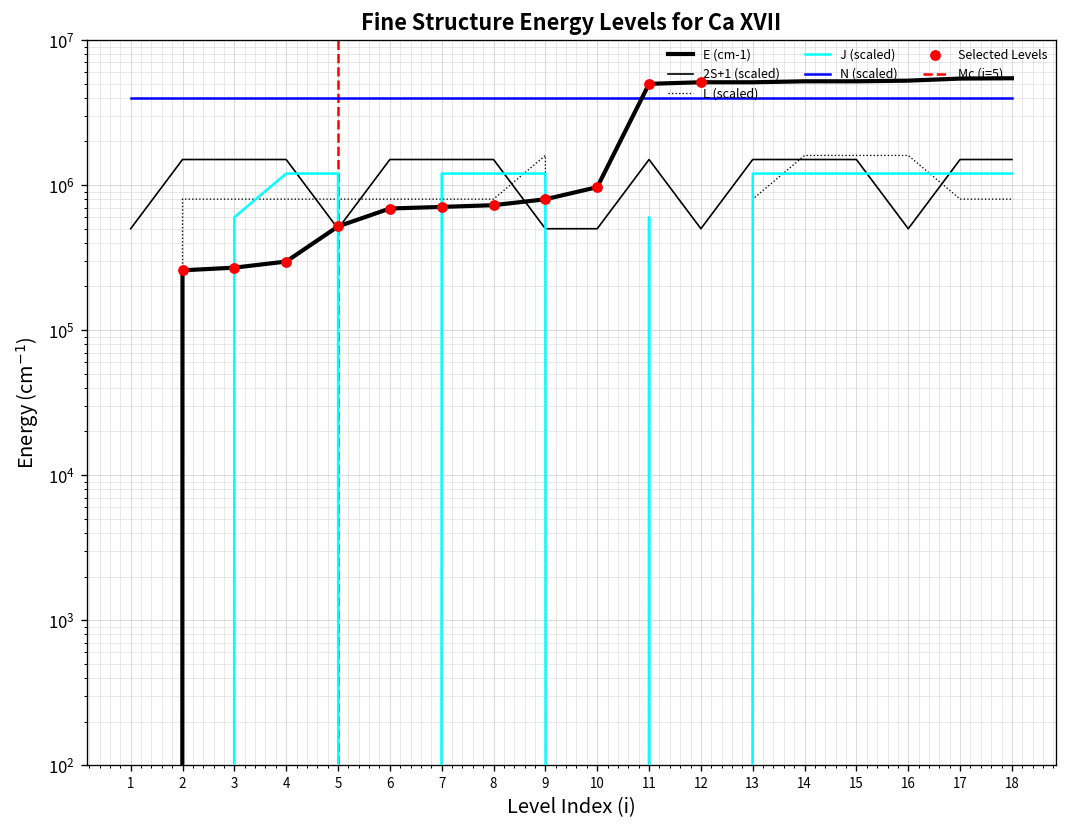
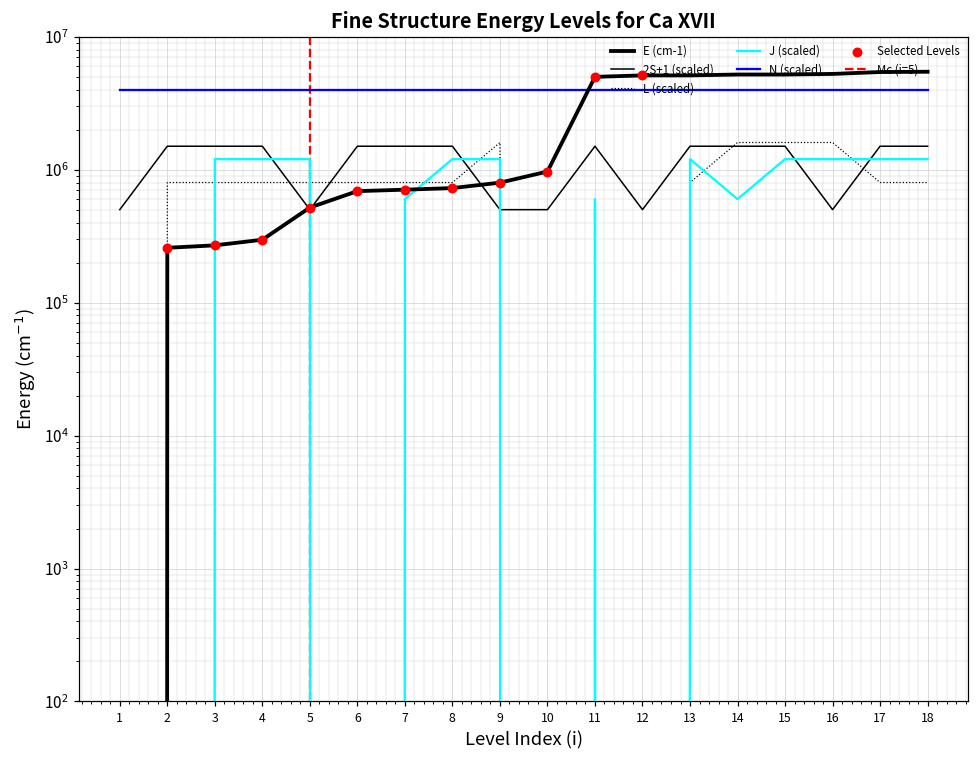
J (scaled), 3: 600000 -> 1200000
J (scaled), 7: 1200000 -> 600000
J (scaled), 14: 1200000 -> 600000
